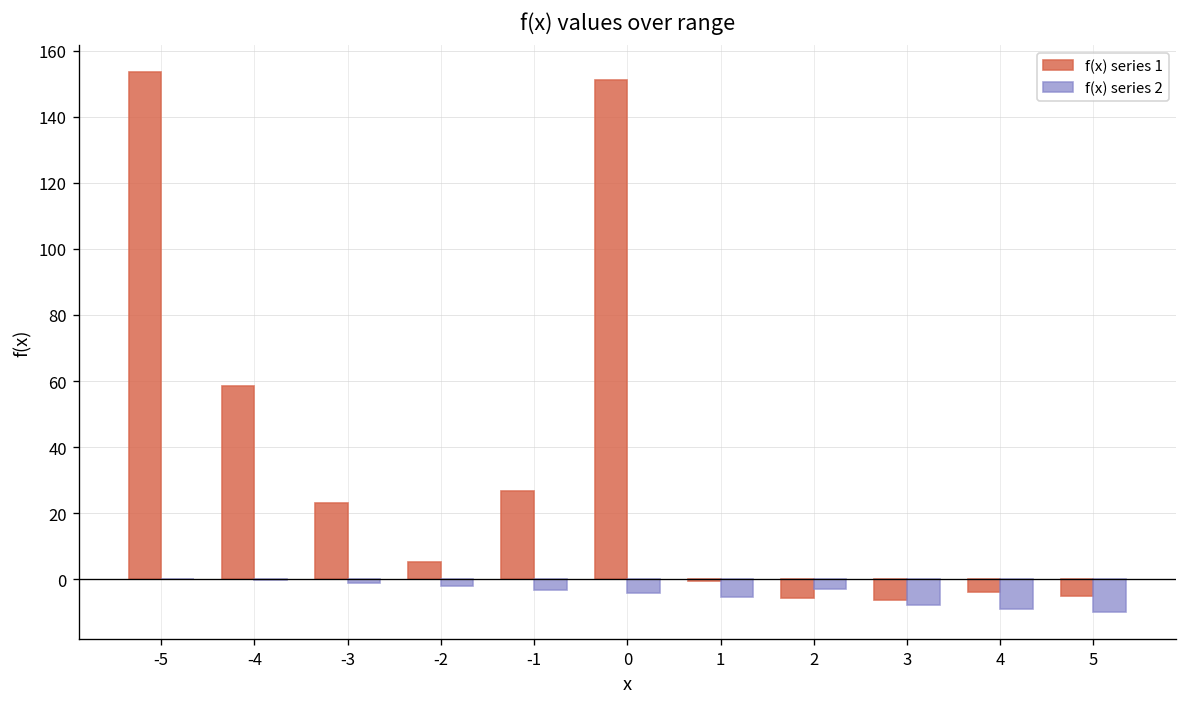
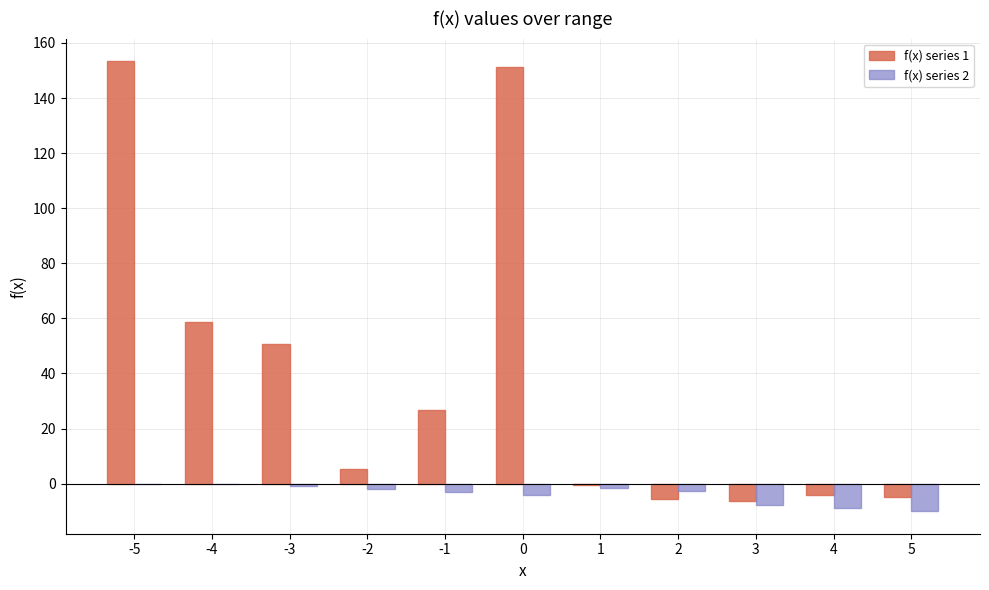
f(x) series 1, -3: 23 -> 51
f(x) series 2, 1: -5 -> -2
